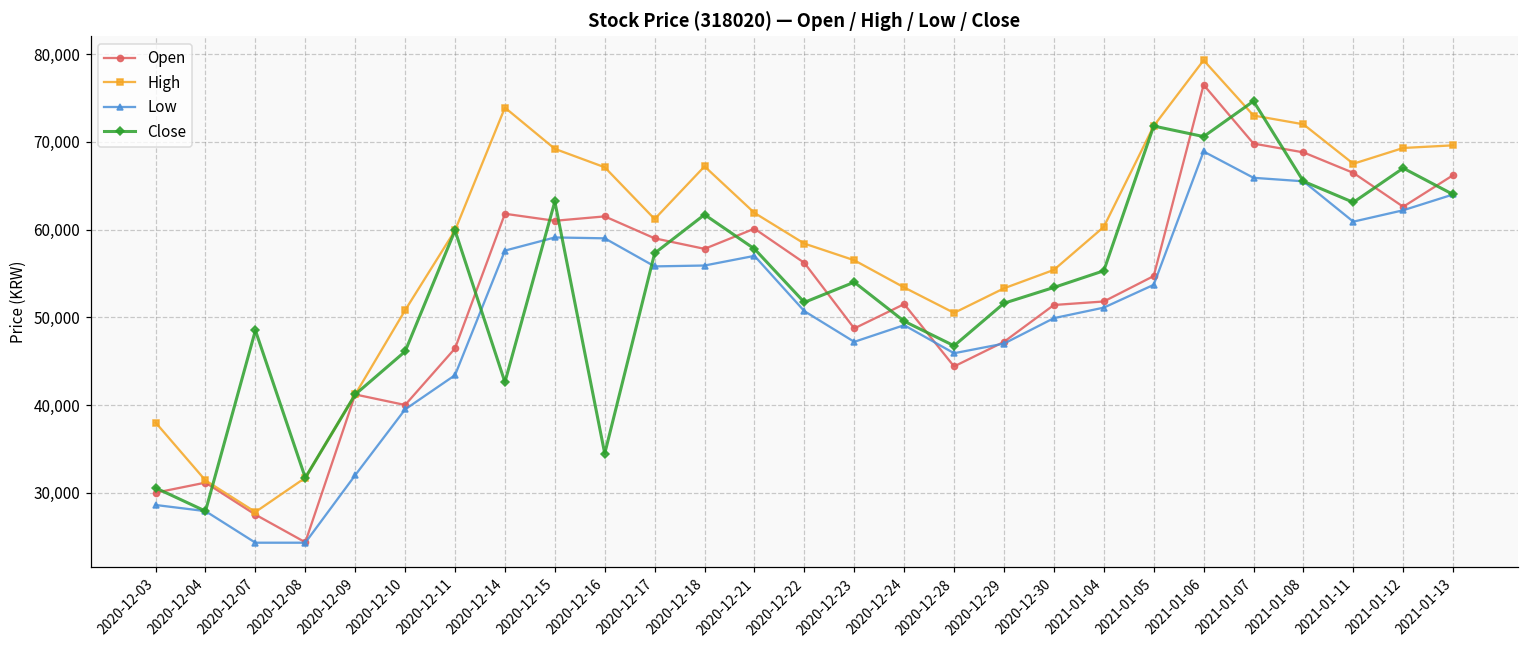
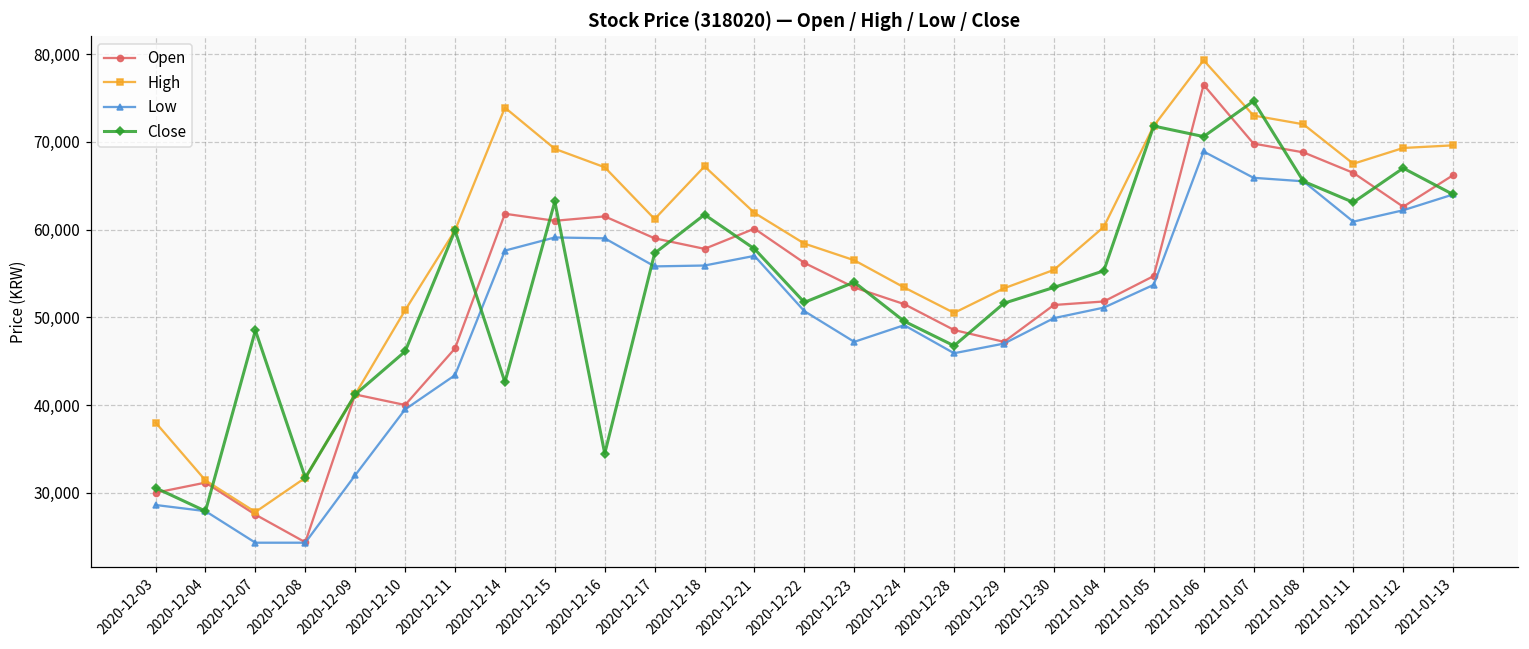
Open, 2020-12-23: 49,000 -> 53,000
Open, 2020-12-28: 44,000 -> 49,000
